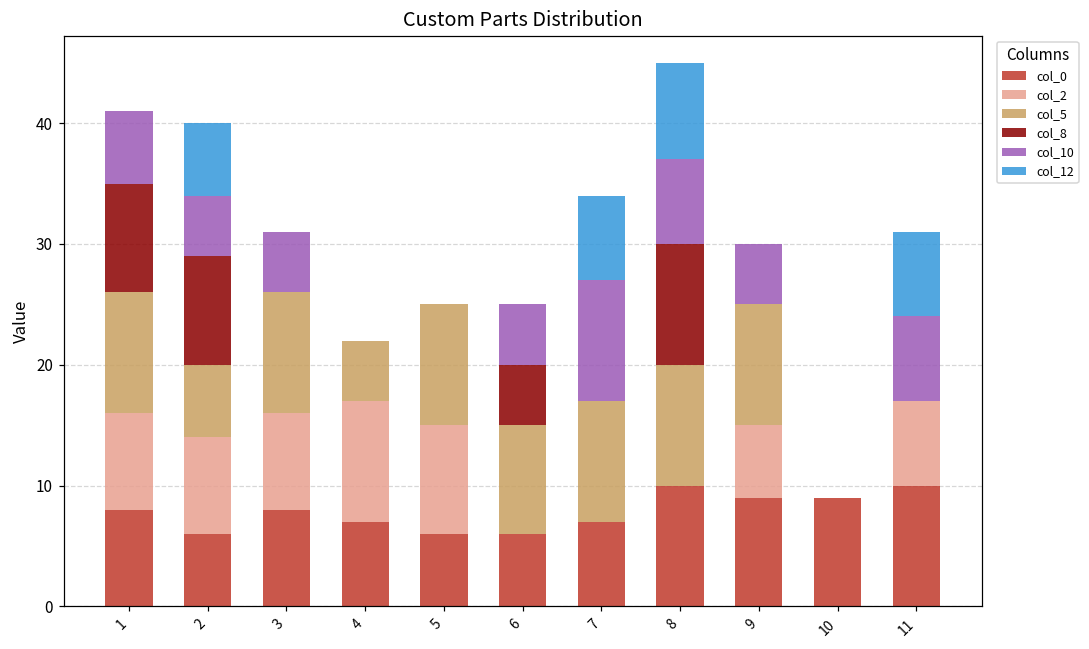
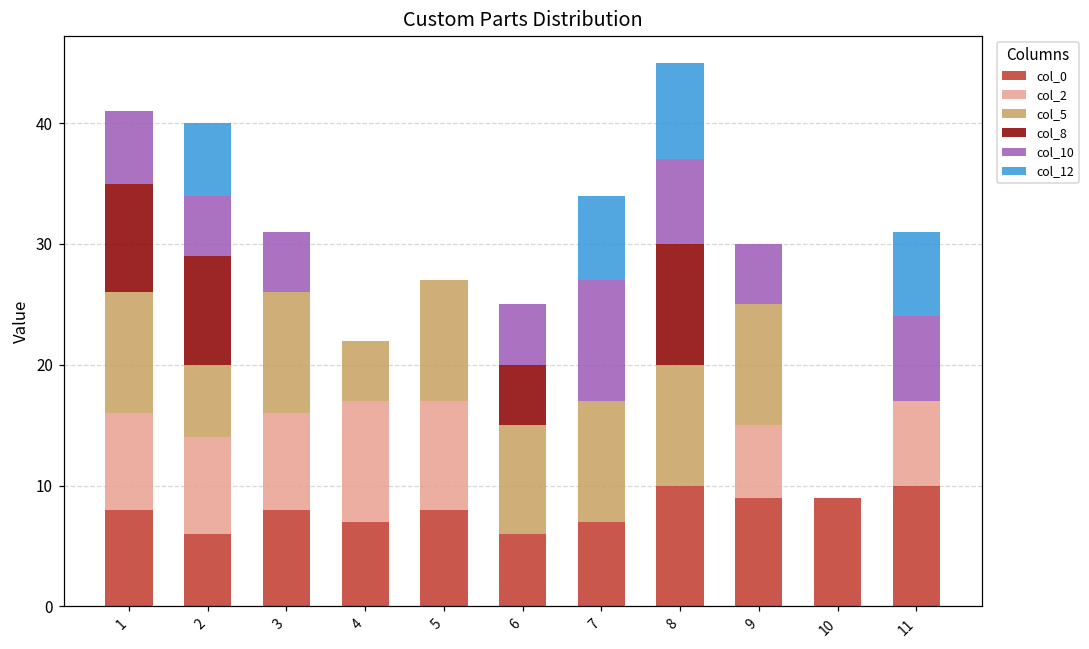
col_0, 5: 6 -> 8
